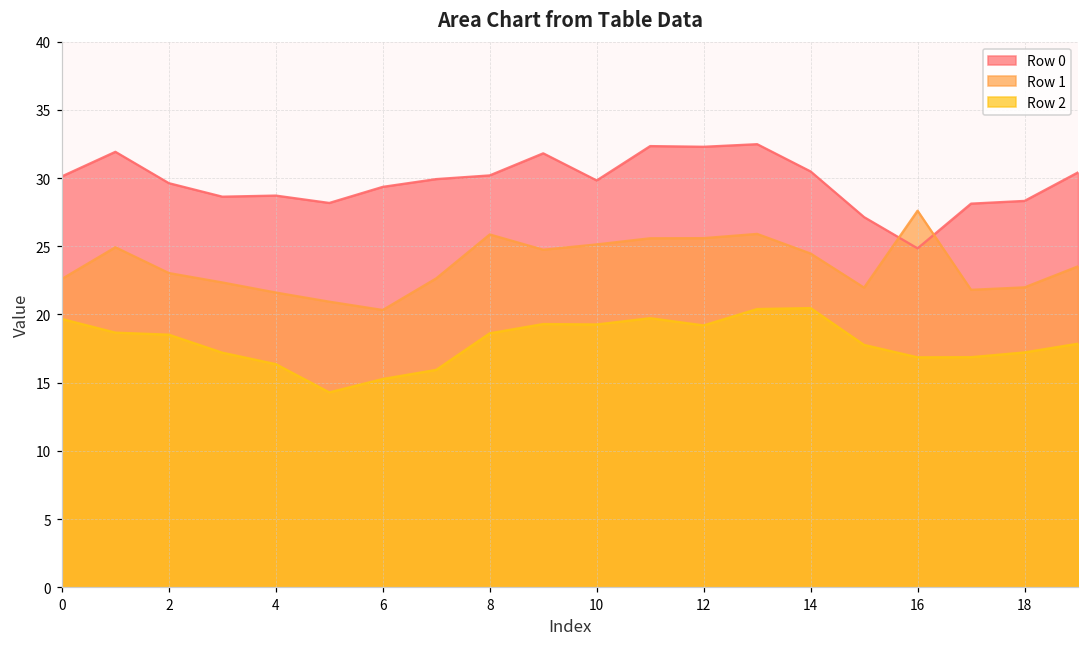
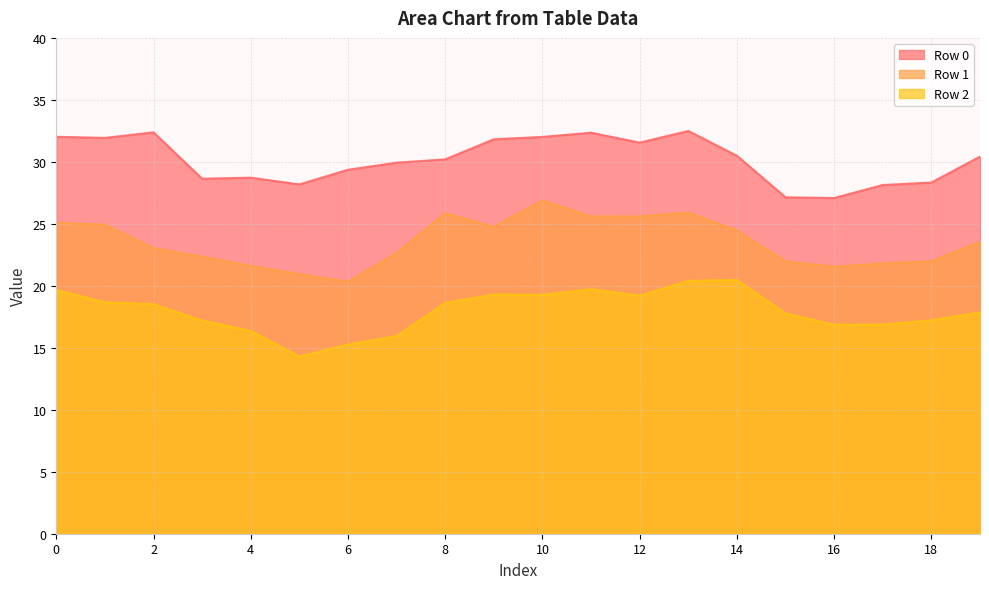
Row 0, 0: 30.1 -> 32.0
Row 1, 0: 22.6 -> 25.1
Row 0, 2: 29.6 -> 32.4
Row 0, 10: 29.8 -> 32.0
Row 1, 10: 25.1 -> 26.9
Row 0, 12: 32.3 -> 31.6
Row 0, 16: 24.9 -> 27.1
Row 1, 16: 27.6 -> 21.5
